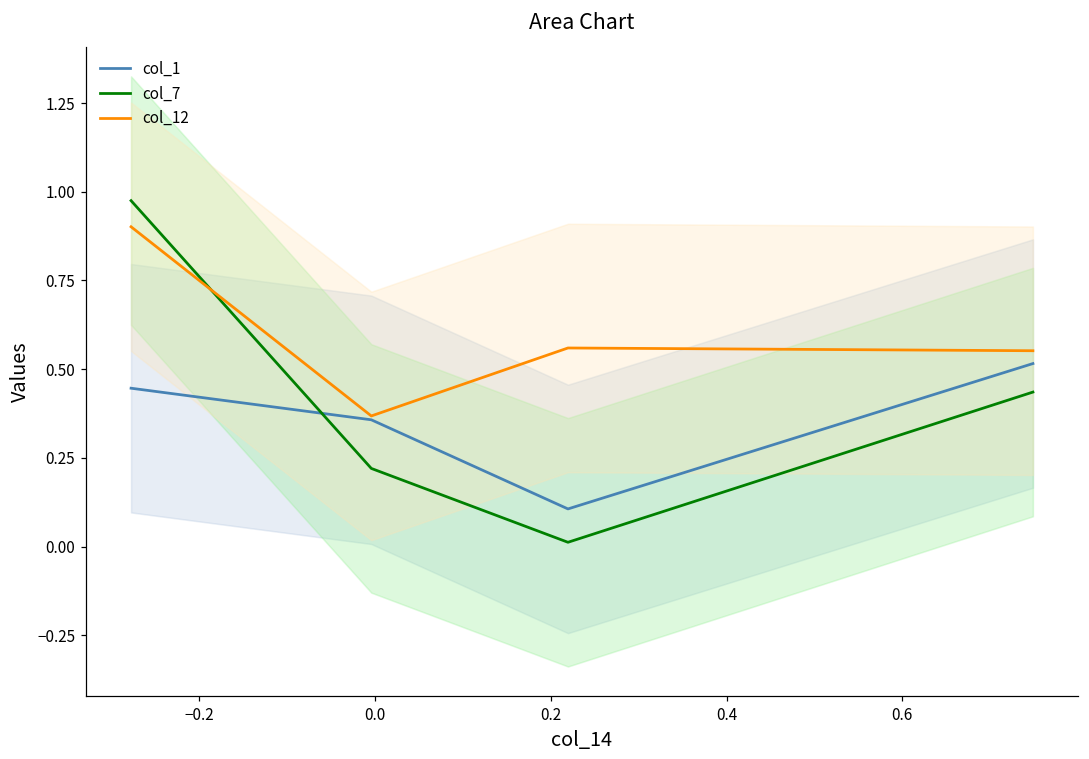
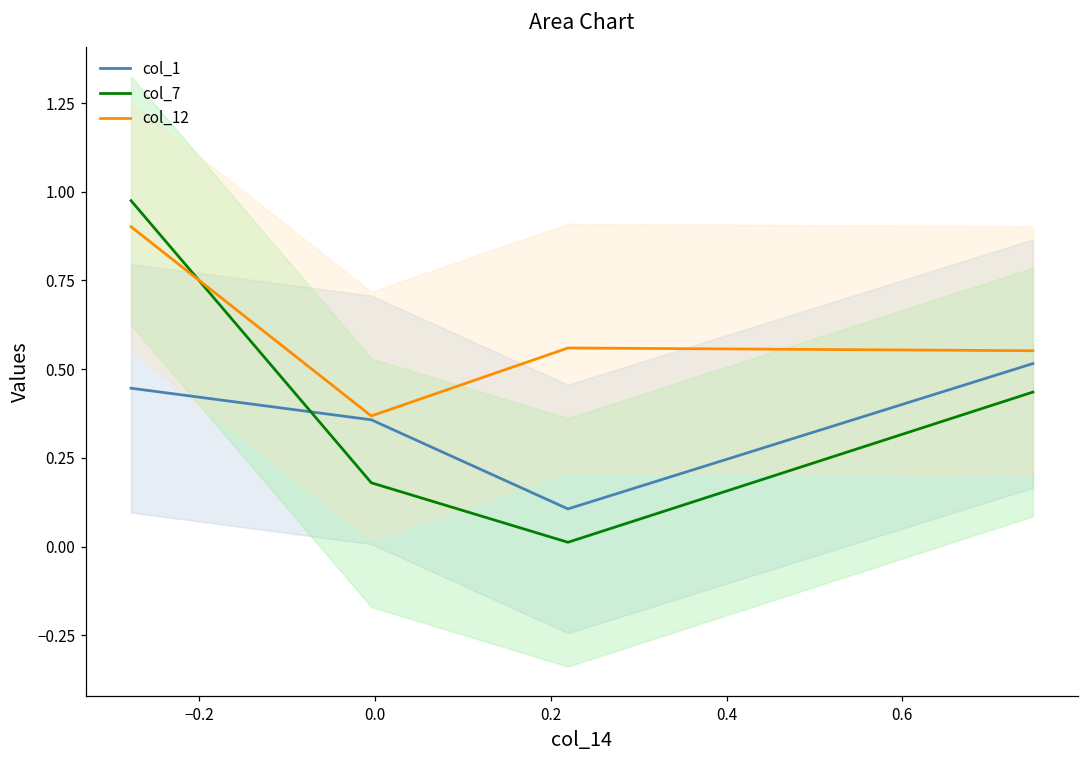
col_7, 0.0: 0.22 -> 0.18
